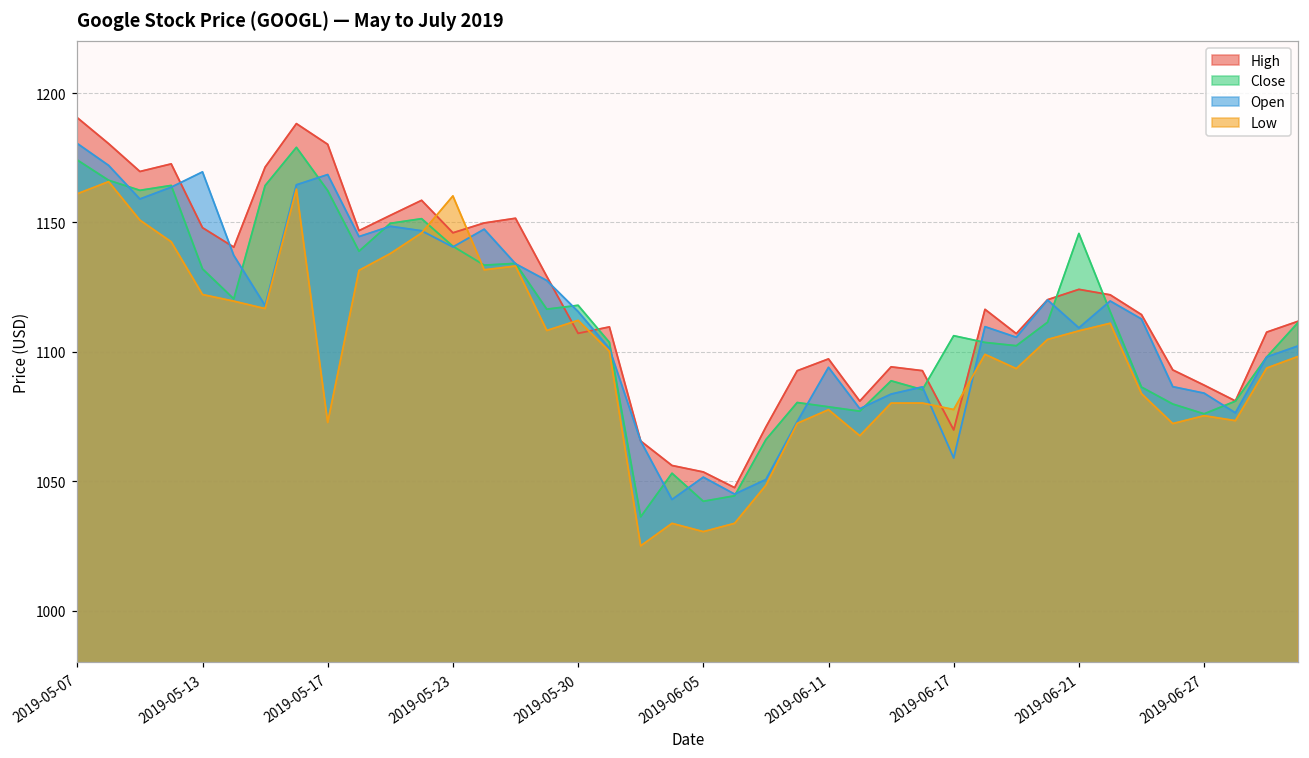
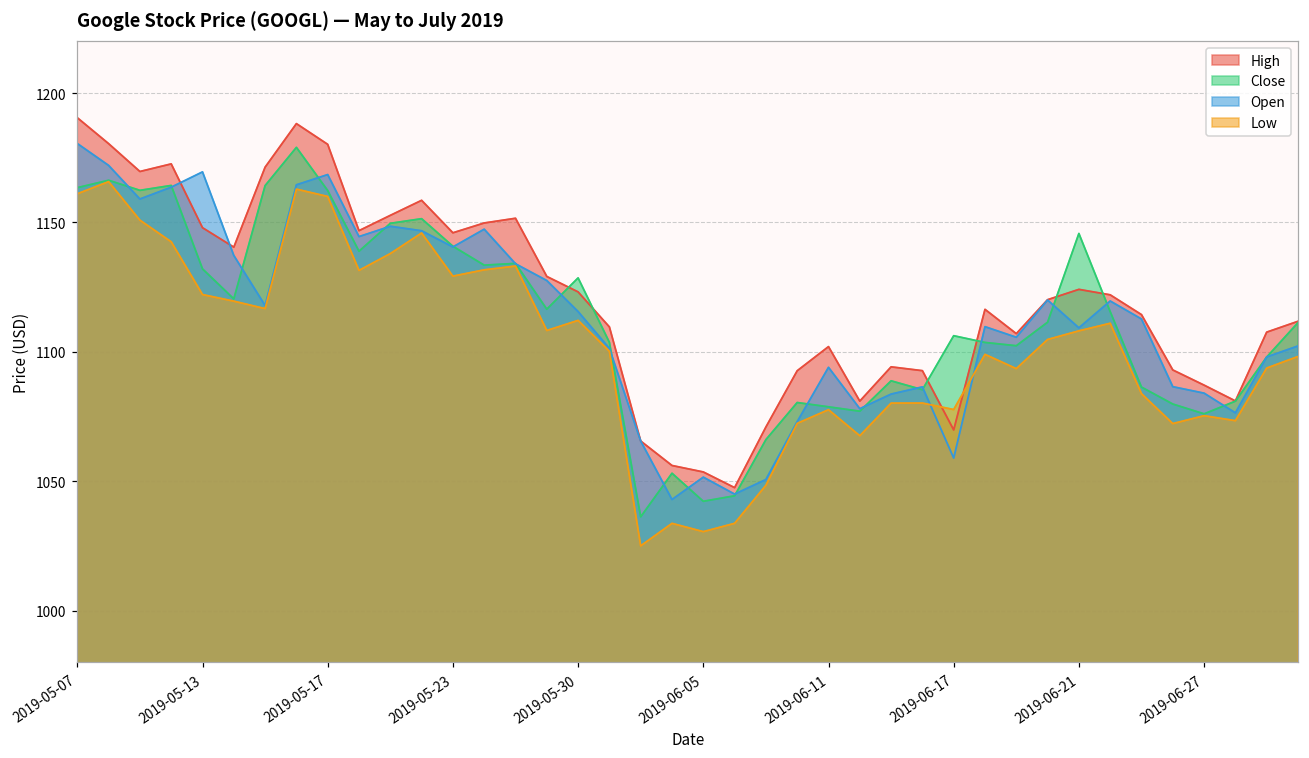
Close, 2019-05-07: 1174 -> 1163
Low, 2019-05-17: 1073 -> 1160
Low, 2019-05-23: 1160 -> 1129
High, 2019-05-30: 1107 -> 1123
Close, 2019-05-30: 1118 -> 1129
High, 2019-06-11: 1097 -> 1102
